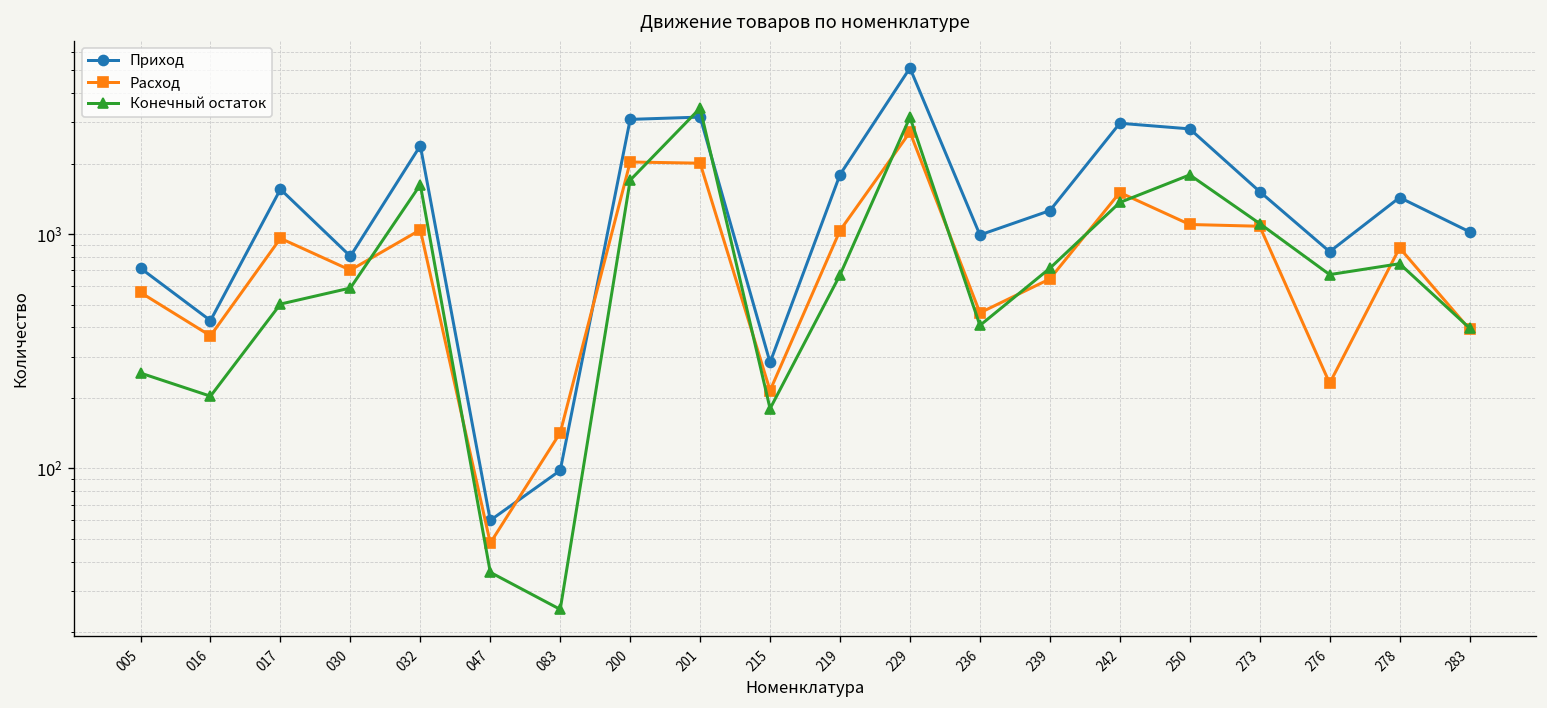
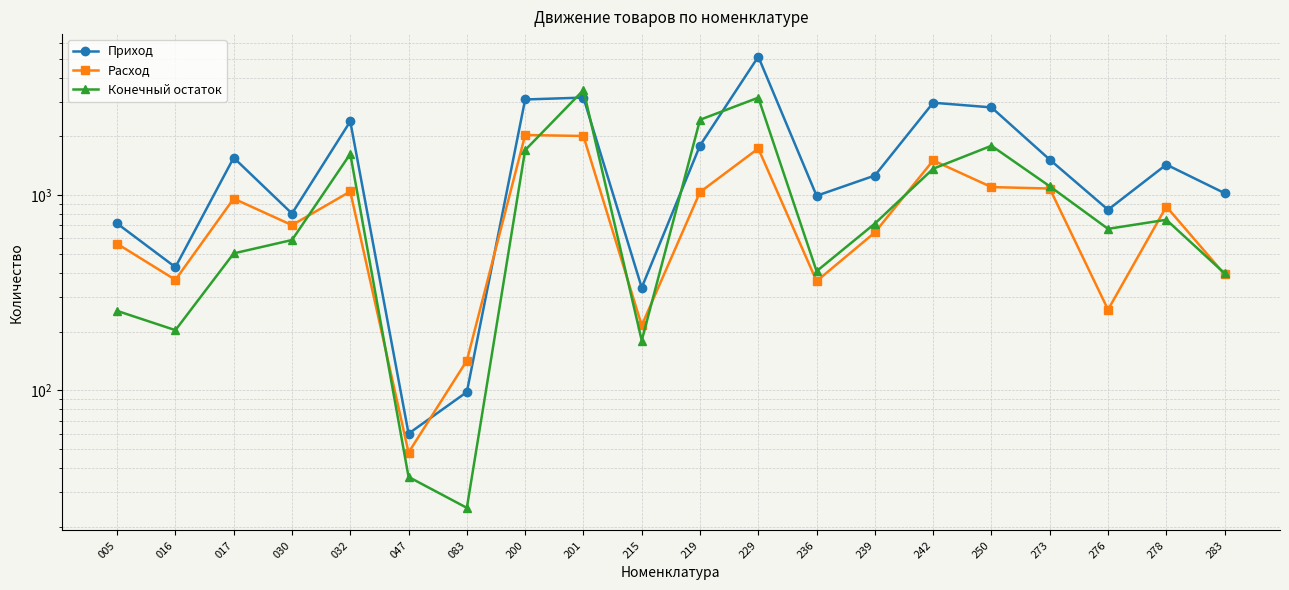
Приход, 215: 280 -> 340
Конечный остаток, 219: 670 -> 2400
Расход, 229: 2700 -> 1700
Расход, 236: 460 -> 360
Расход, 276: 230 -> 260
